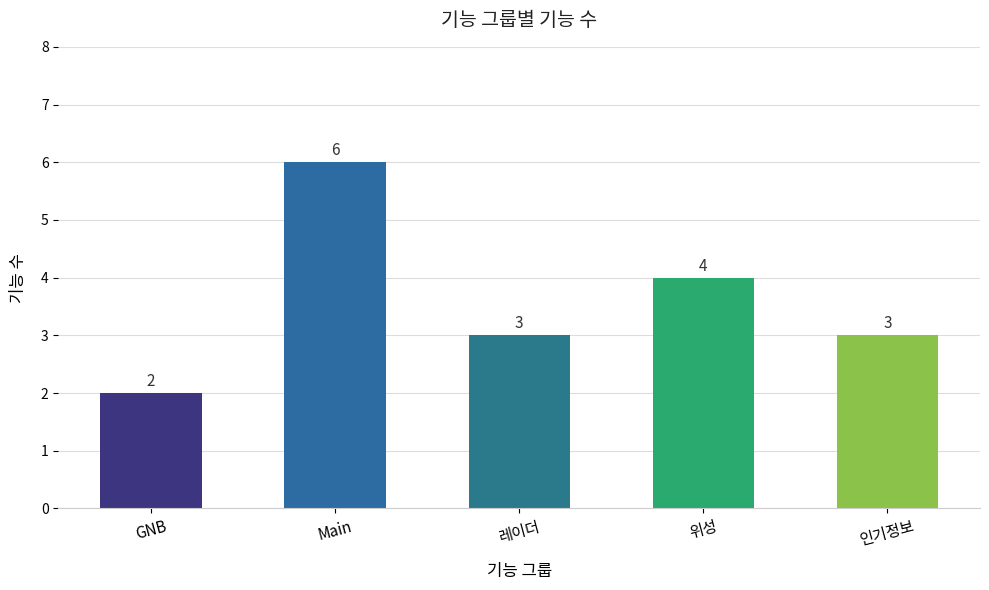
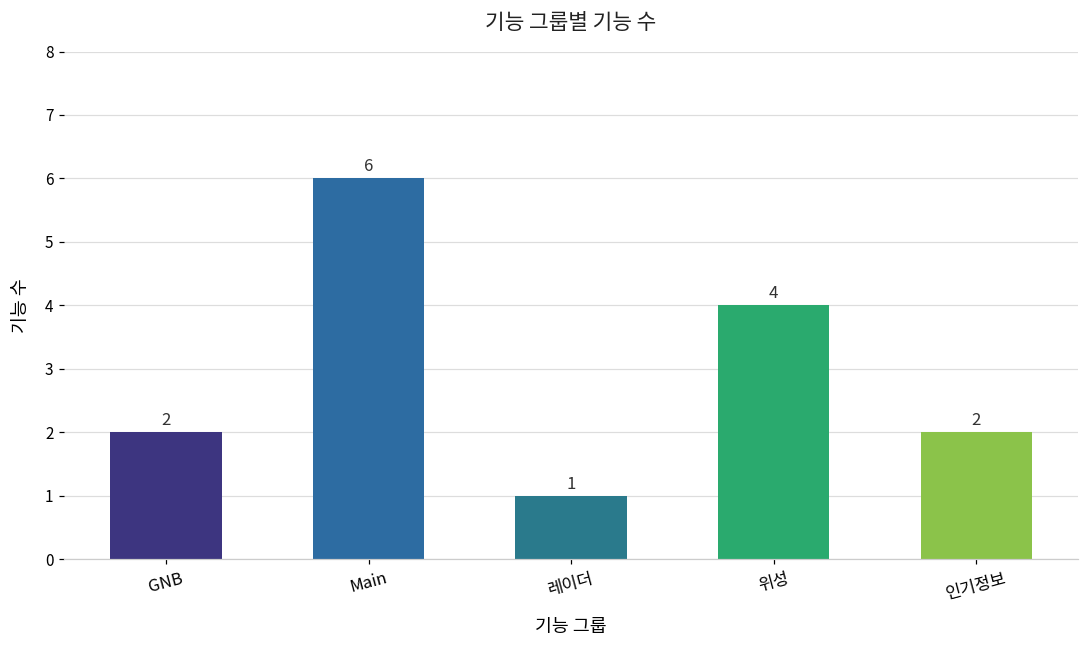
레이더: 3 -> 1
인기정보: 3 -> 2
